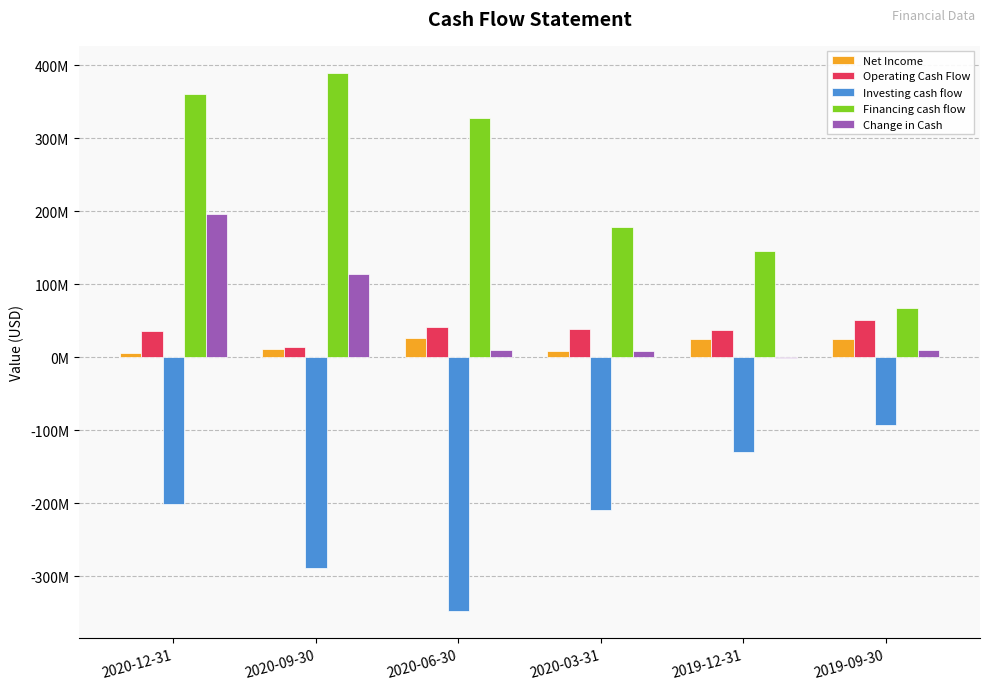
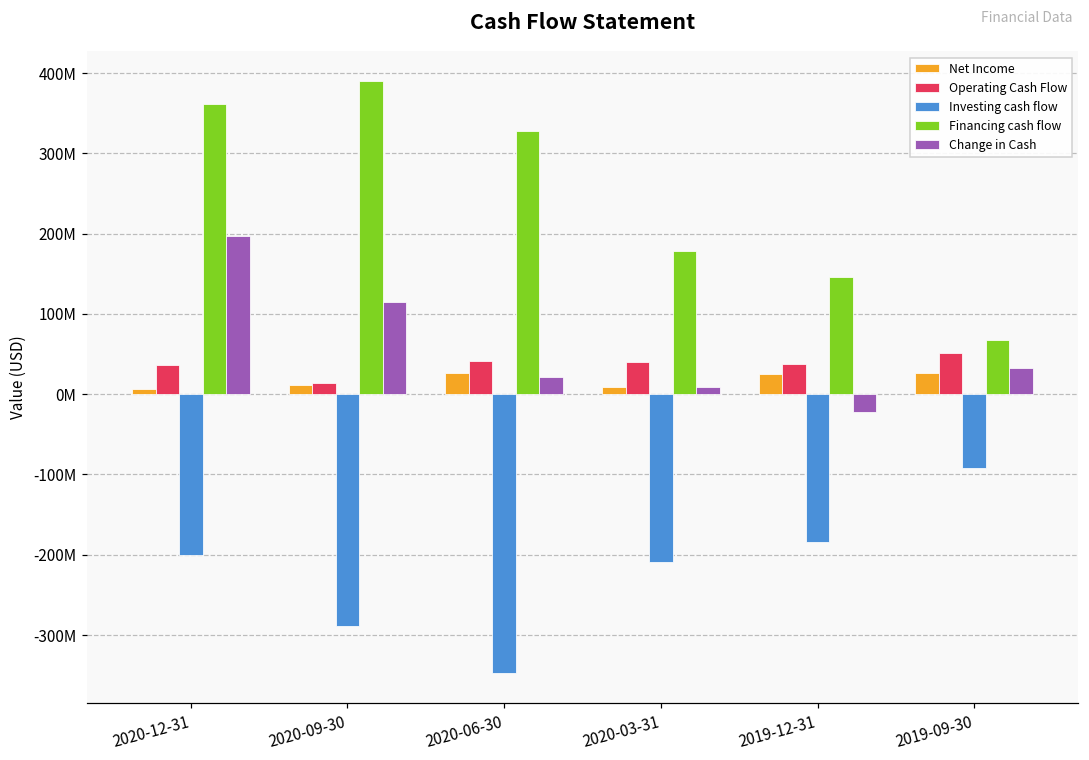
Change in Cash, 2020-06-30: 10000000 -> 20000000
Investing cash flow, 2019-12-31: -130000000 -> -180000000
Change in Cash, 2019-12-31: 0 -> -20000000
Change in Cash, 2019-09-30: 10000000 -> 30000000
